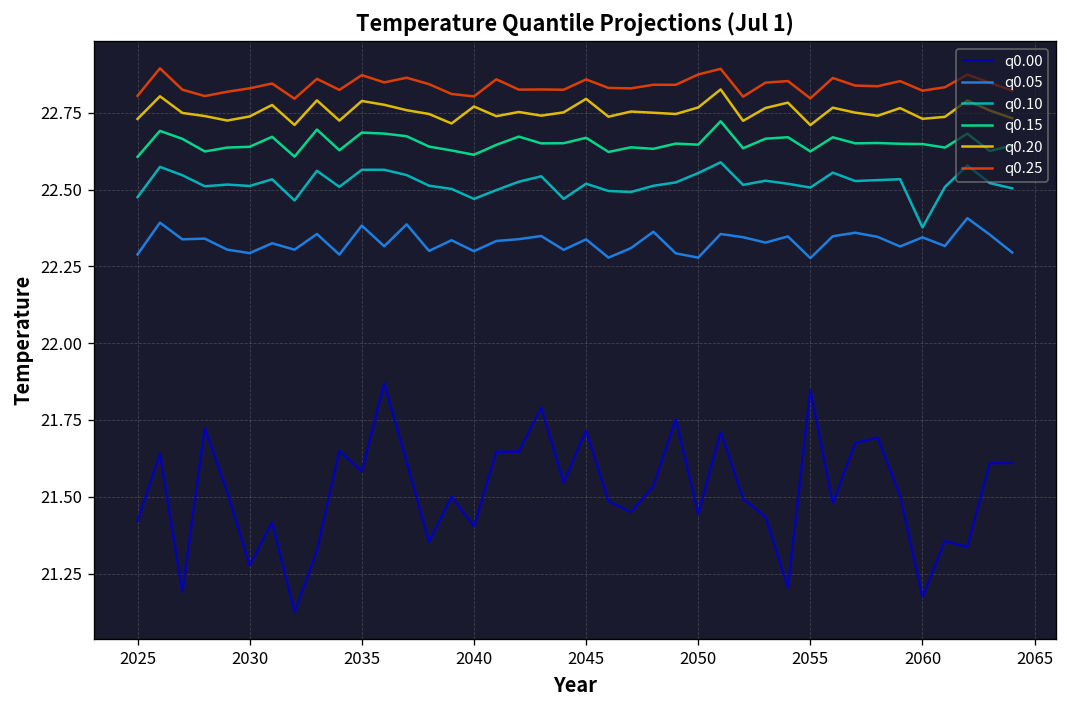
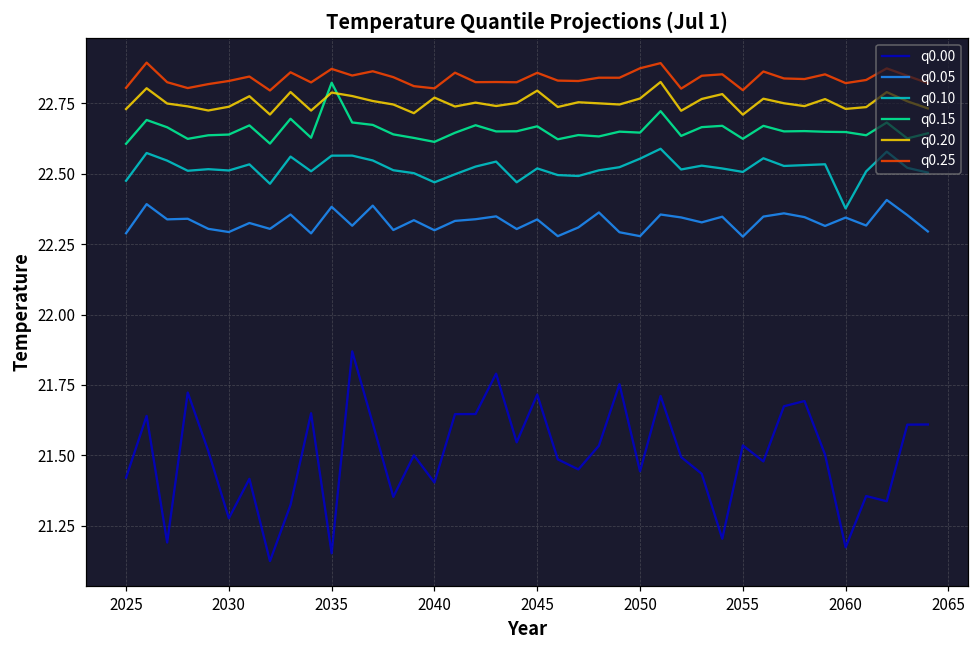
q0.00, 2035: 21.58 -> 21.15
q0.15, 2035: 22.69 -> 22.82
q0.00, 2055: 21.85 -> 21.54
